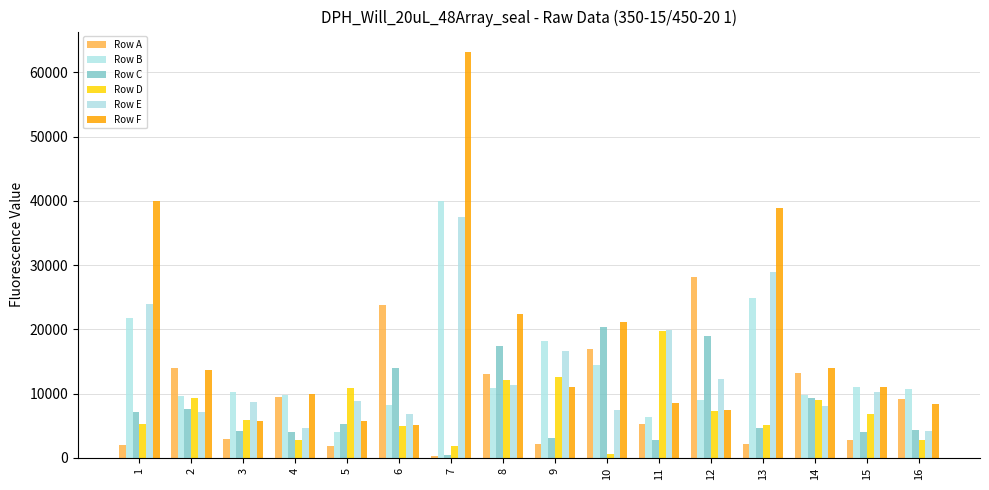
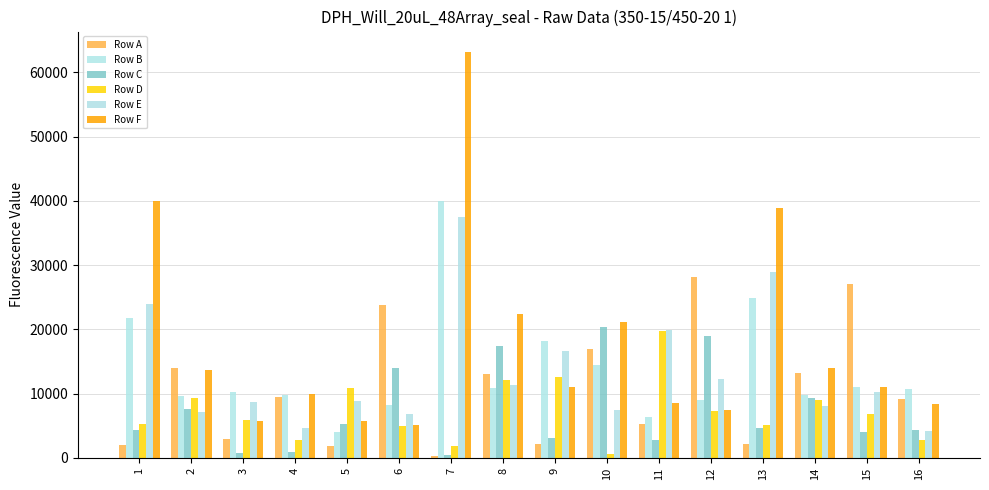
Row C, 1: 7000 -> 4000
Row C, 3: 4000 -> 1000
Row C, 4: 4000 -> 1000
Row A, 15: 3000 -> 27000
